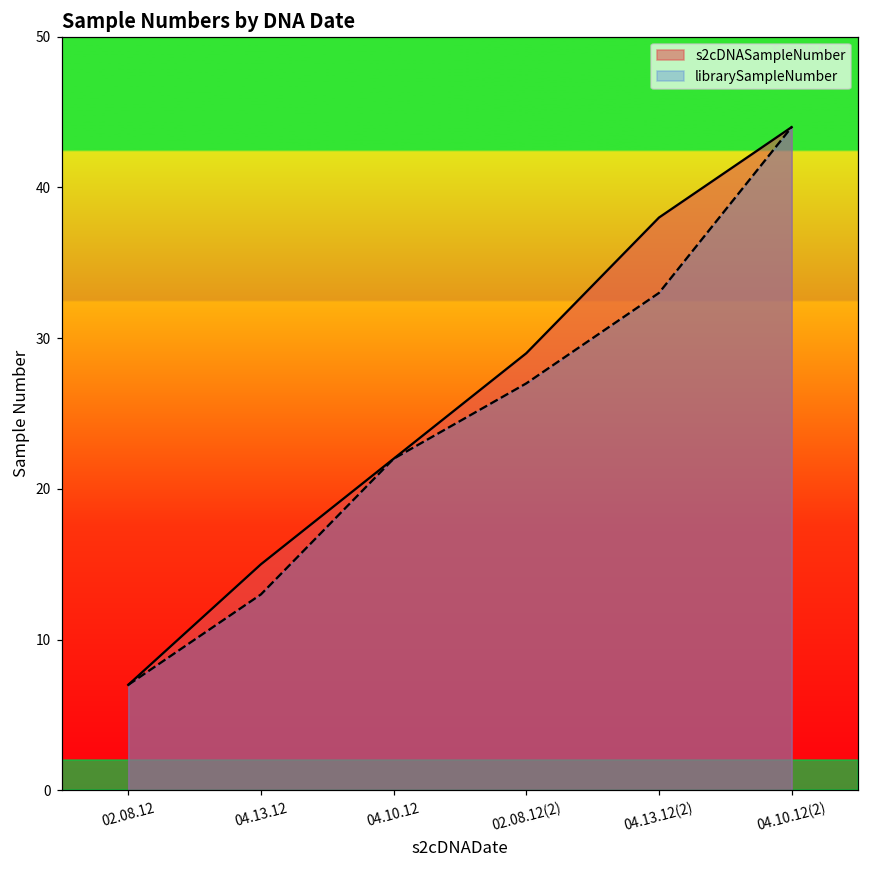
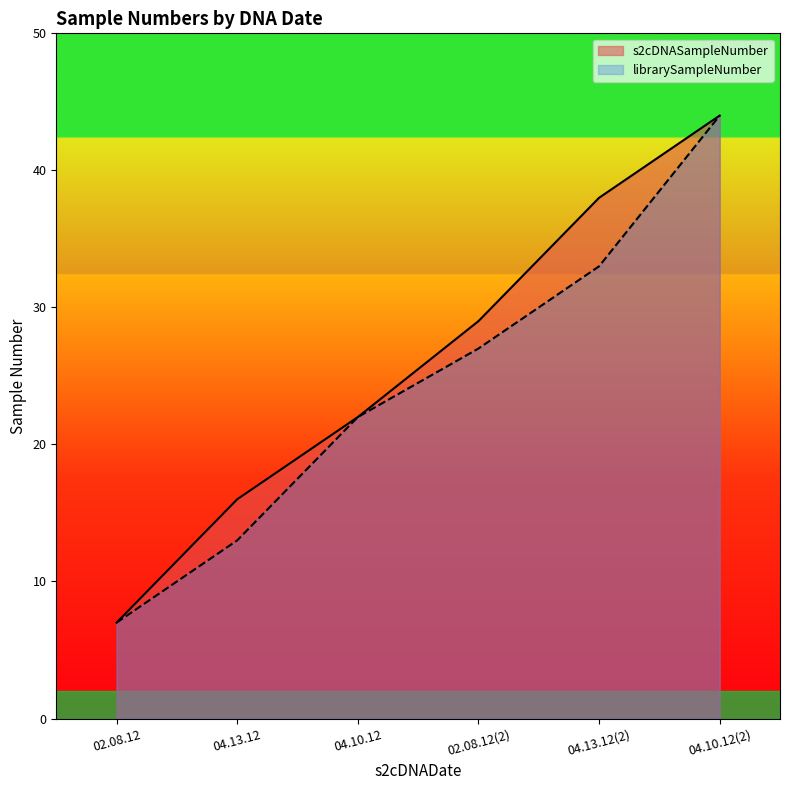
s2cDNASampleNumber, 04.13.12: 15 -> 16
